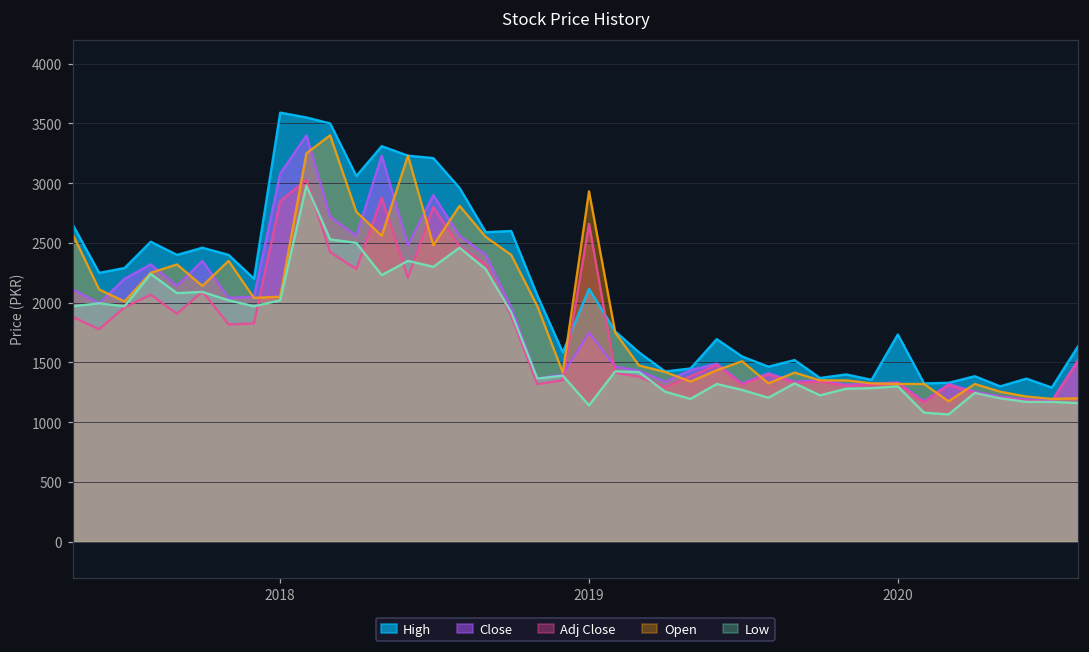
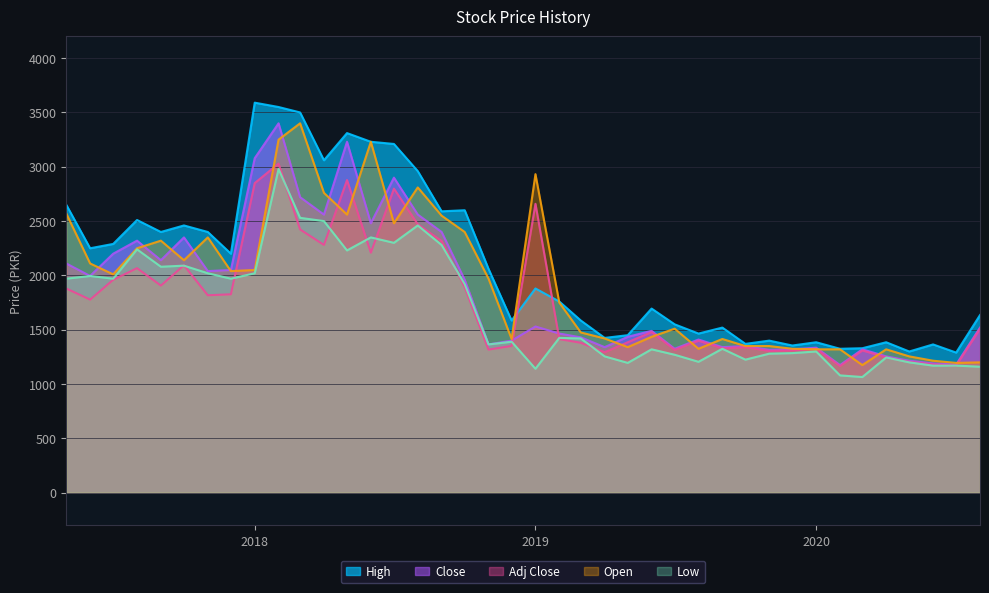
High, 2019: 2120 -> 1880
Close, 2019: 1750 -> 1530
High, 2020: 1730 -> 1390
